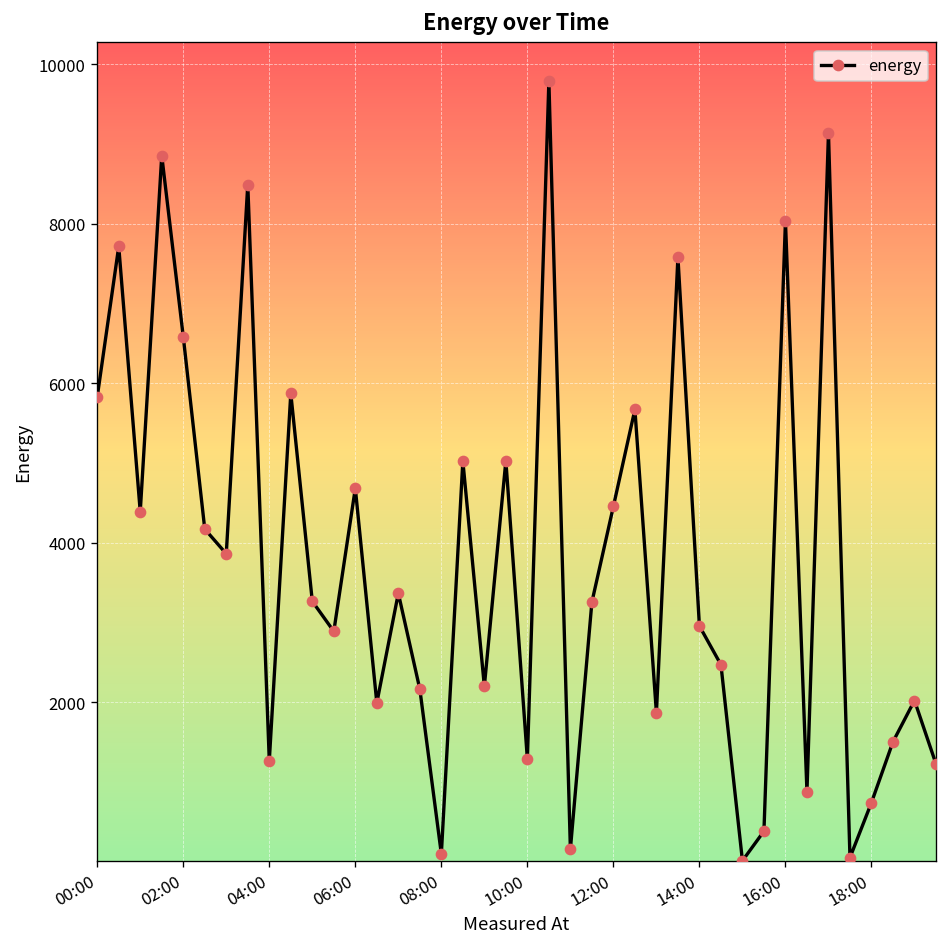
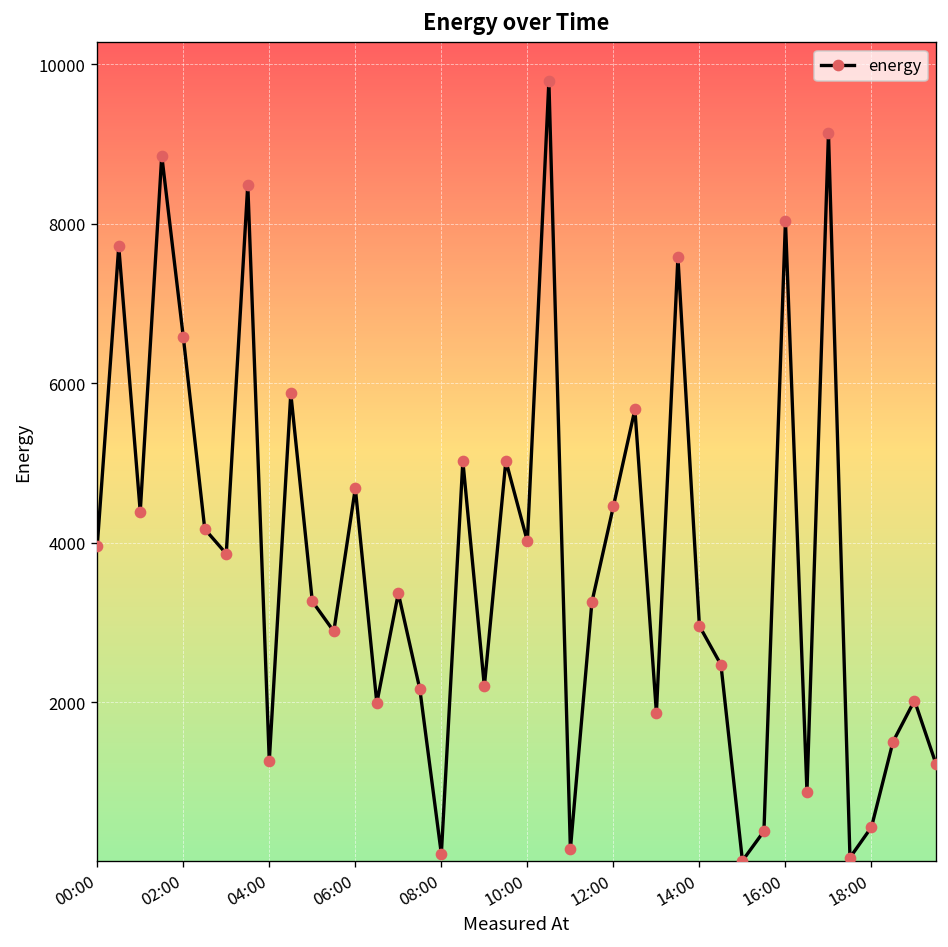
00:00: 5800 -> 4000
10:00: 1300 -> 4000
18:00: 700 -> 400
